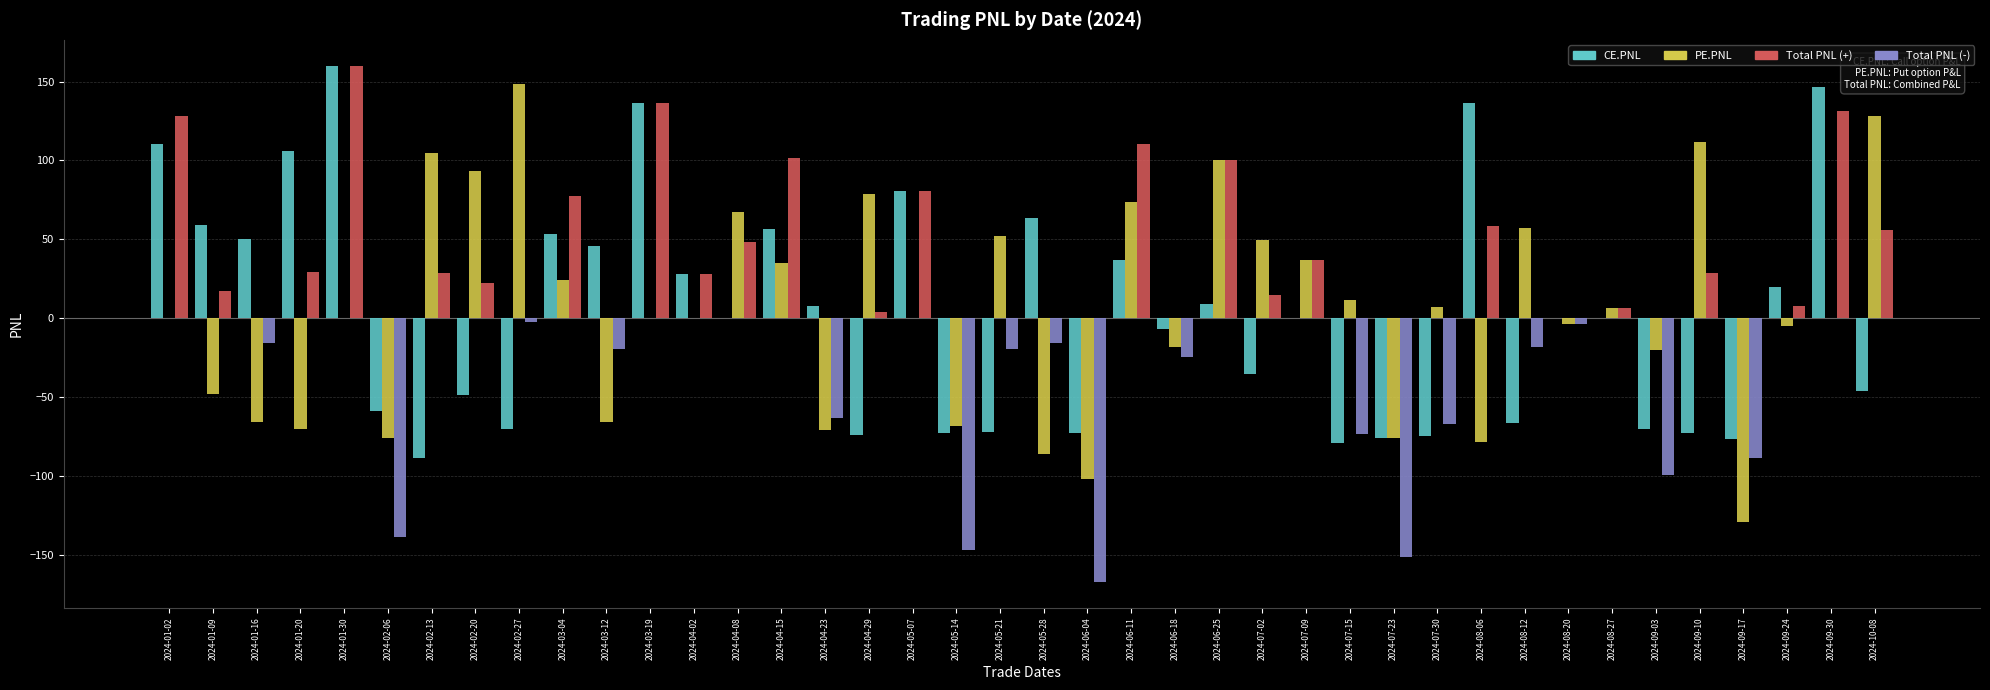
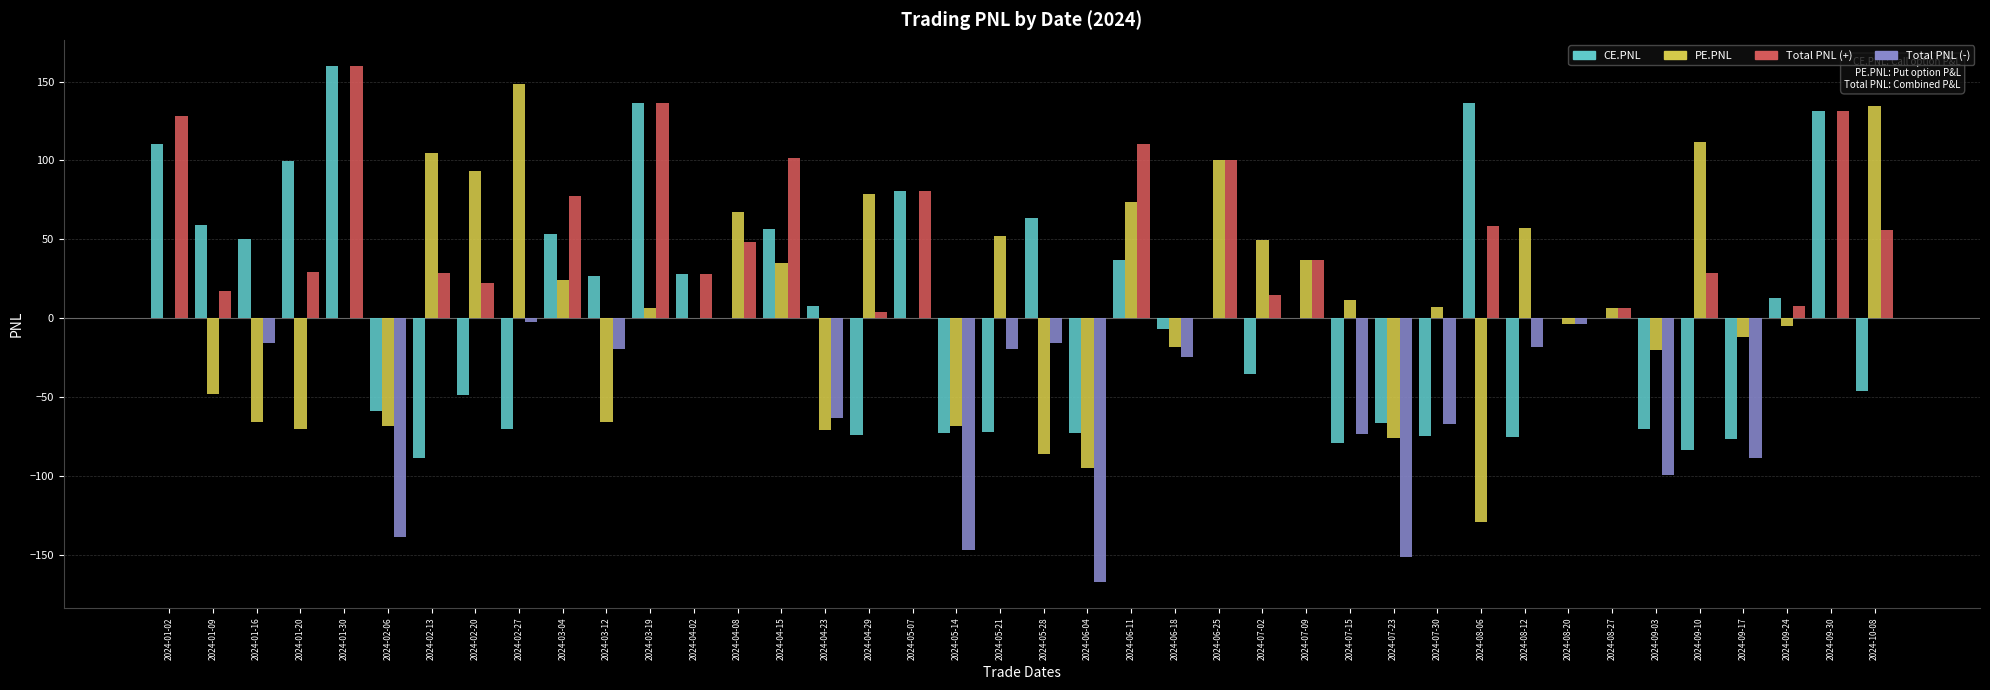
CE.PNL, 2024-01-20: 106 -> 99
PE.PNL, 2024-02-06: -76 -> -68
CE.PNL, 2024-03-12: 46 -> 27
PE.PNL, 2024-03-19: 0 -> 6
PE.PNL, 2024-06-04: -101 -> -94
CE.PNL, 2024-06-25: 9 -> 0
CE.PNL, 2024-07-23: -76 -> -67
PE.PNL, 2024-08-06: -78 -> -129
CE.PNL, 2024-08-12: -66 -> -75
CE.PNL, 2024-09-10: -72 -> -83
PE.PNL, 2024-09-17: -129 -> -12
CE.PNL, 2024-09-24: 20 -> 13
CE.PNL, 2024-09-30: 147 -> 131
PE.PNL, 2024-10-08: 128 -> 134
